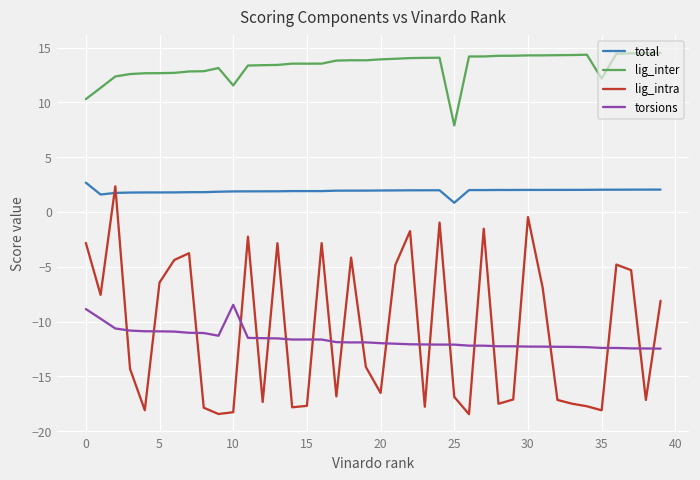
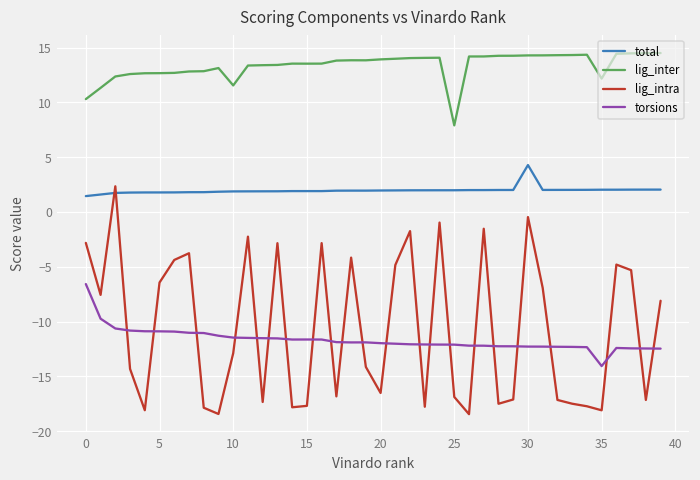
total, 0: 3 -> 1
torsions, 0: -9 -> -7
lig_intra, 10: -18 -> -13
torsions, 10: -8 -> -11
total, 25: 1 -> 2
total, 30: 2 -> 4
torsions, 35: -12 -> -14
